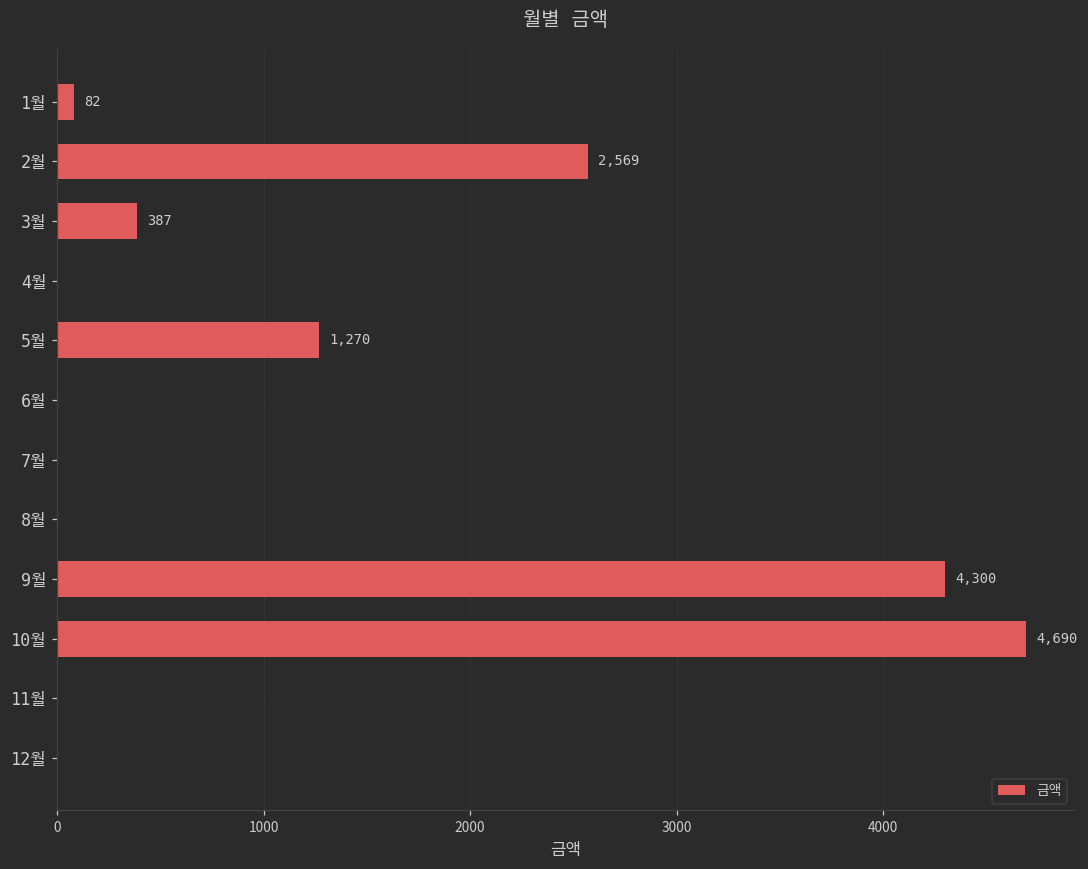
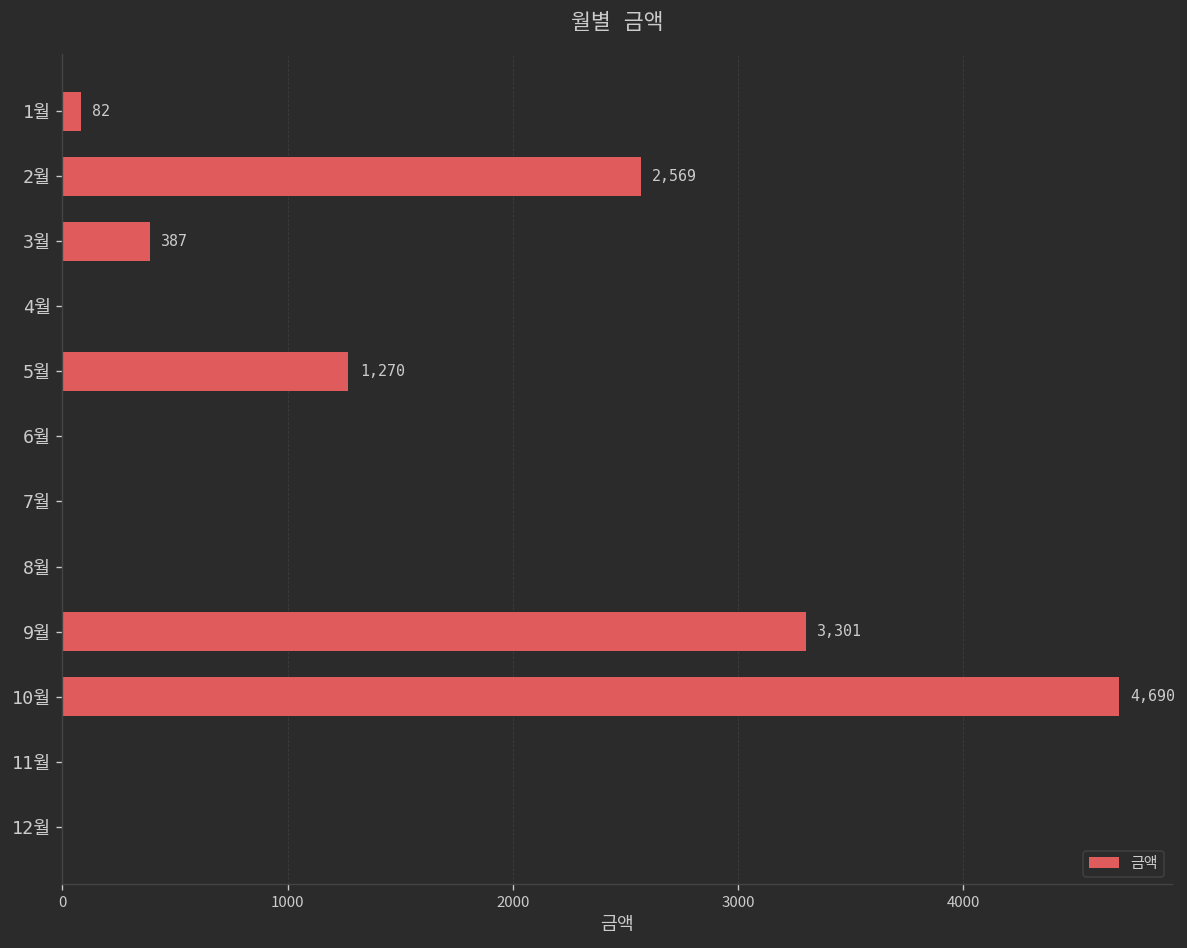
9월: 4,300 -> 3,301
